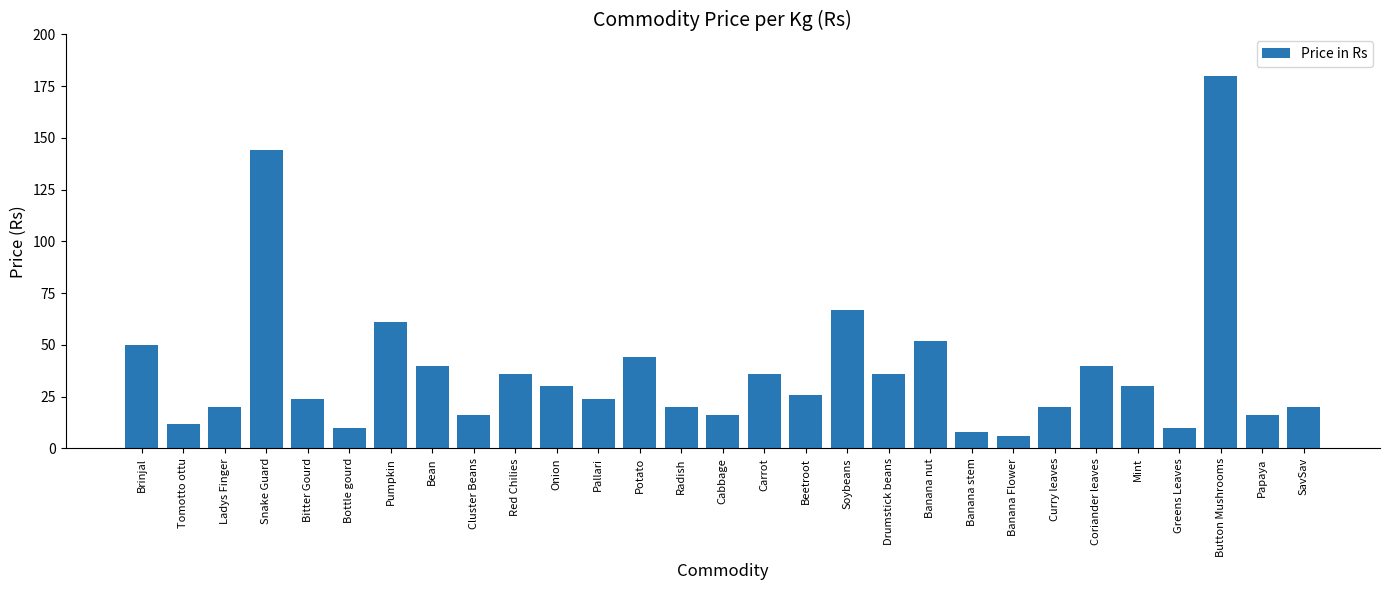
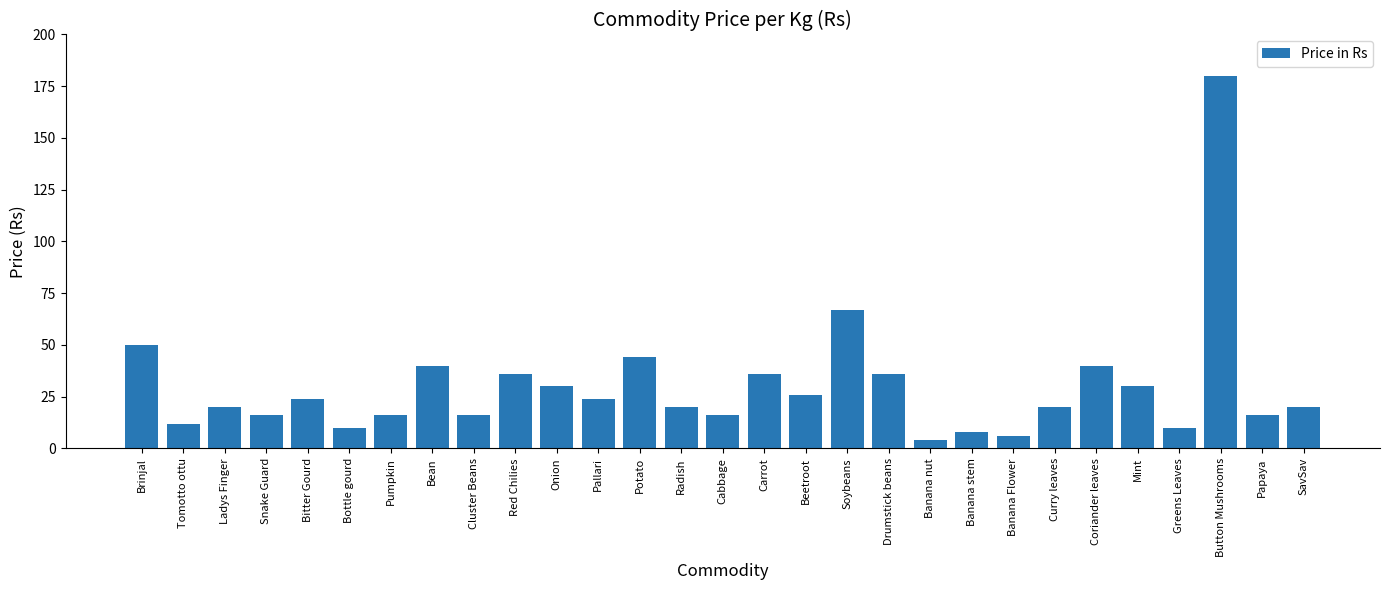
Snake Guard: 144 -> 16
Pumpkin: 61 -> 16
Banana nut: 52 -> 4
